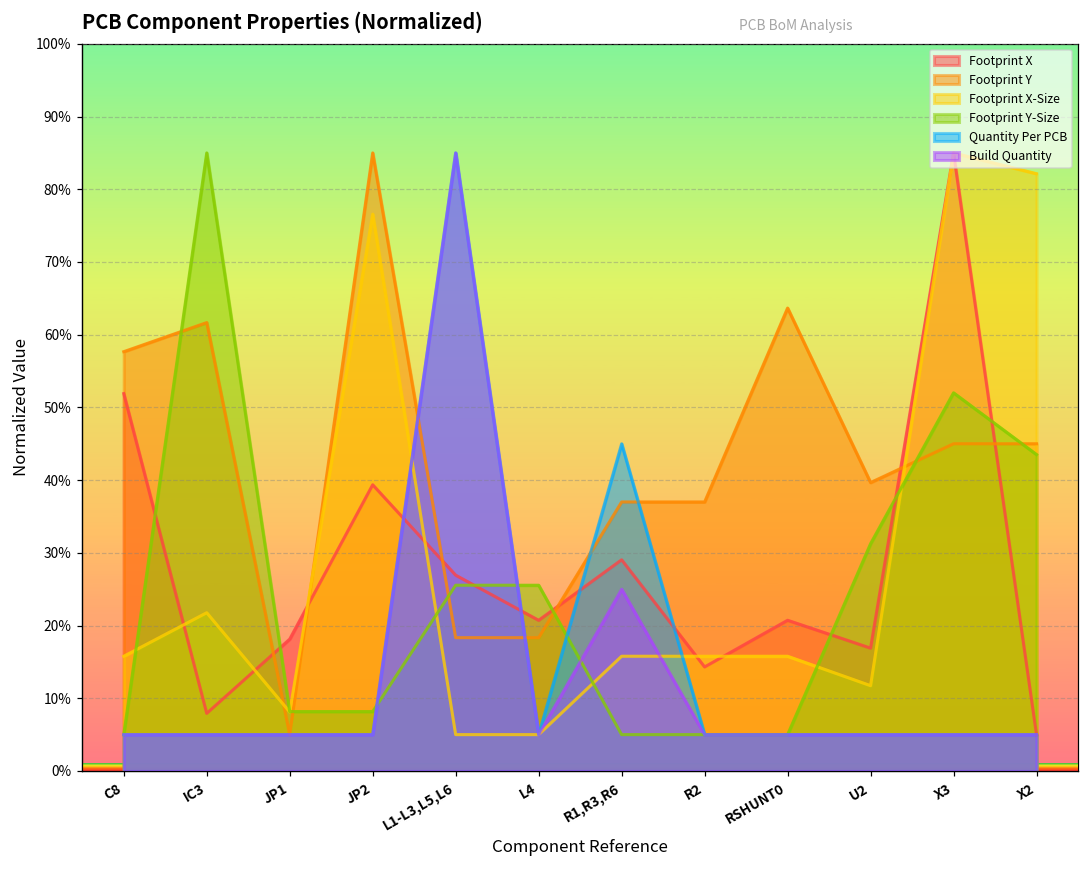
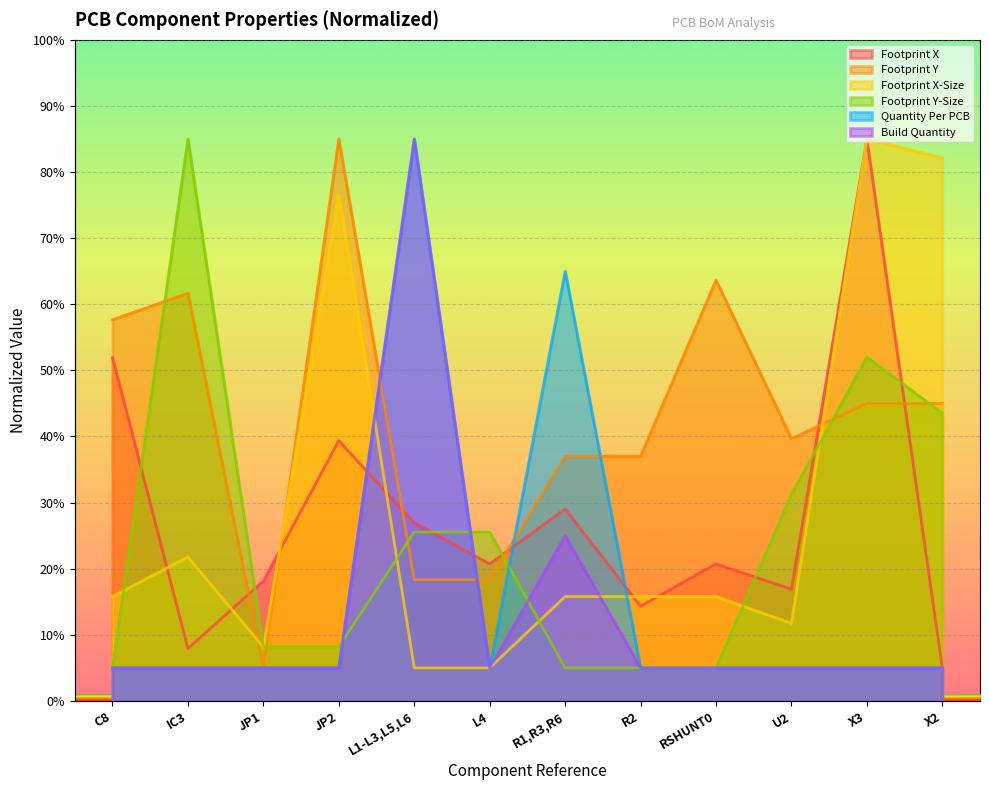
Quantity Per PCB, R1,R3,R6: 45% -> 65%
